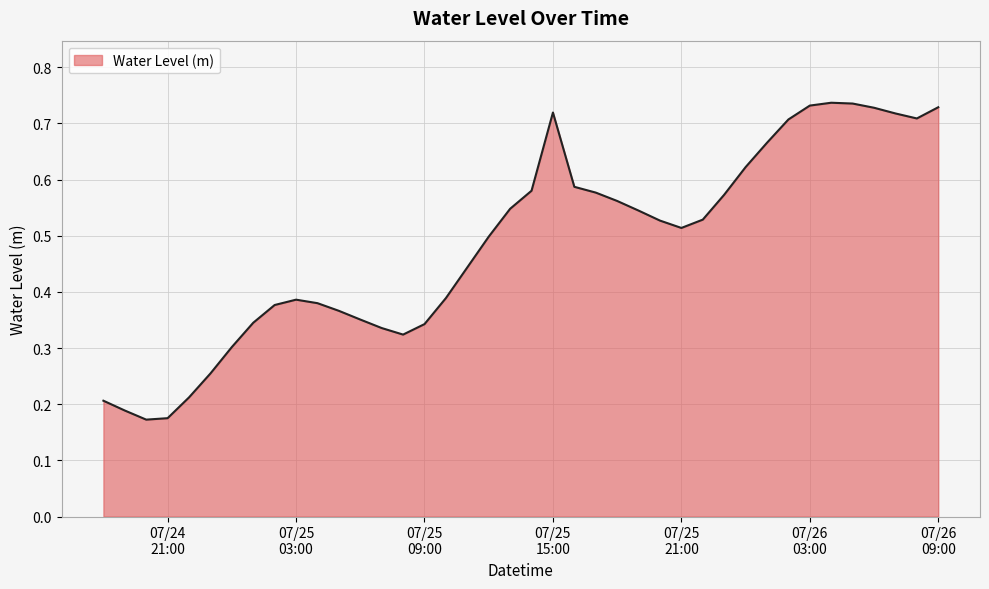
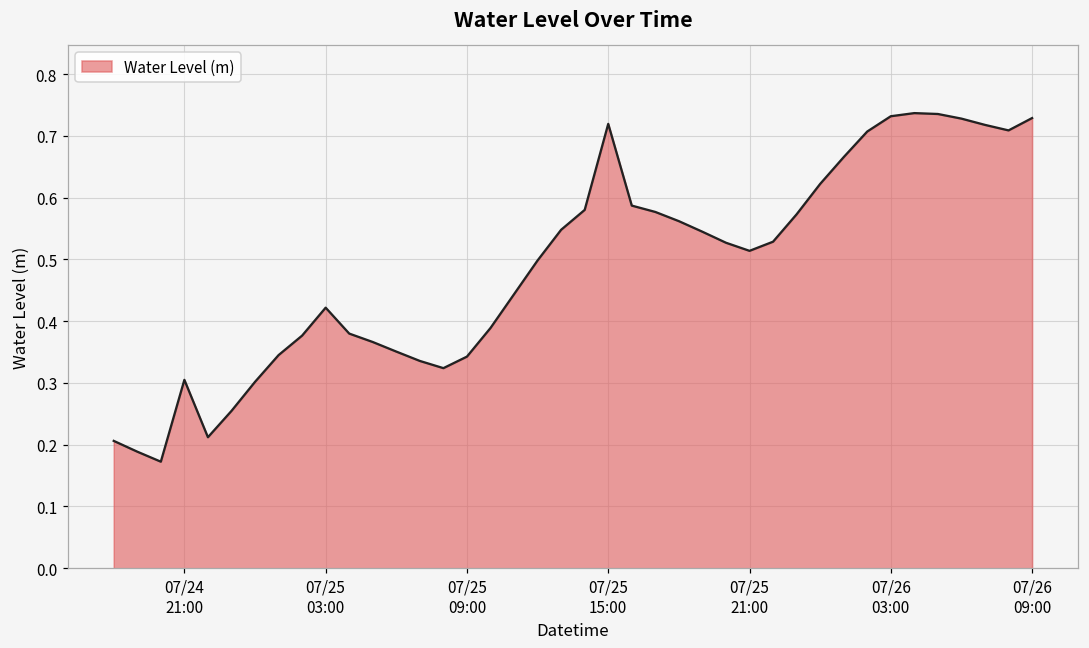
07/24 21:00: 0.18 -> 0.30
07/25 03:00: 0.39 -> 0.42
